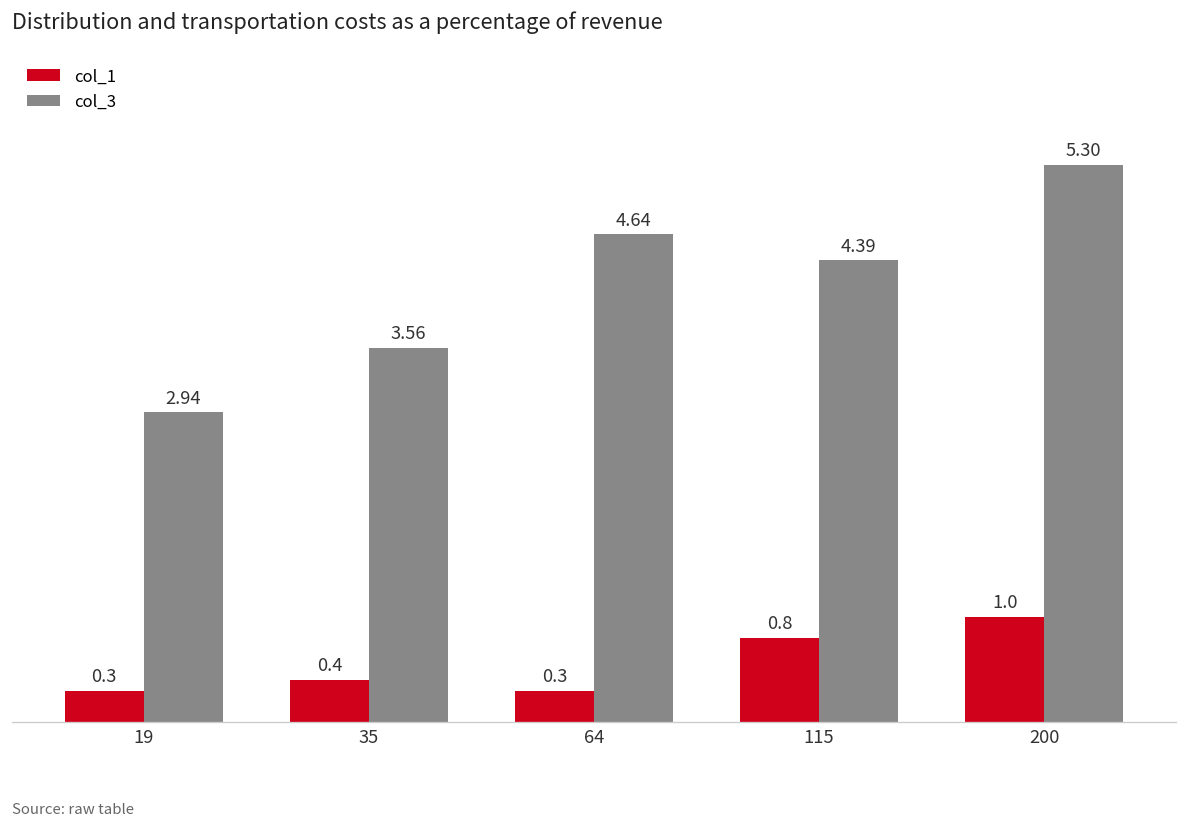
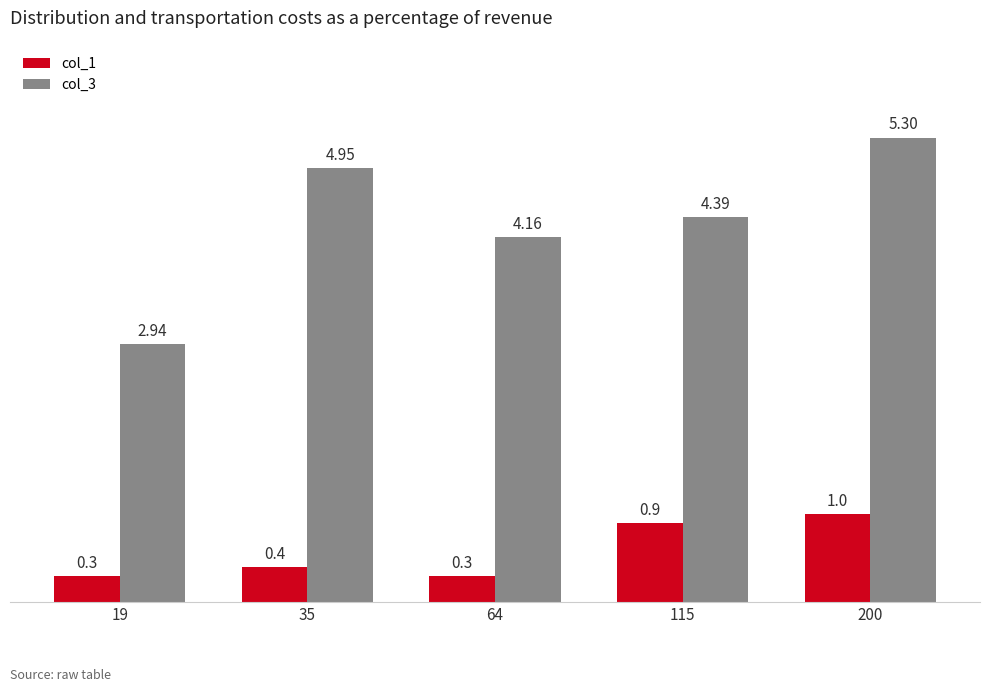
col_3, 35: 3.56 -> 4.95
col_3, 64: 4.64 -> 4.16
col_1, 115: 0.8 -> 0.9
